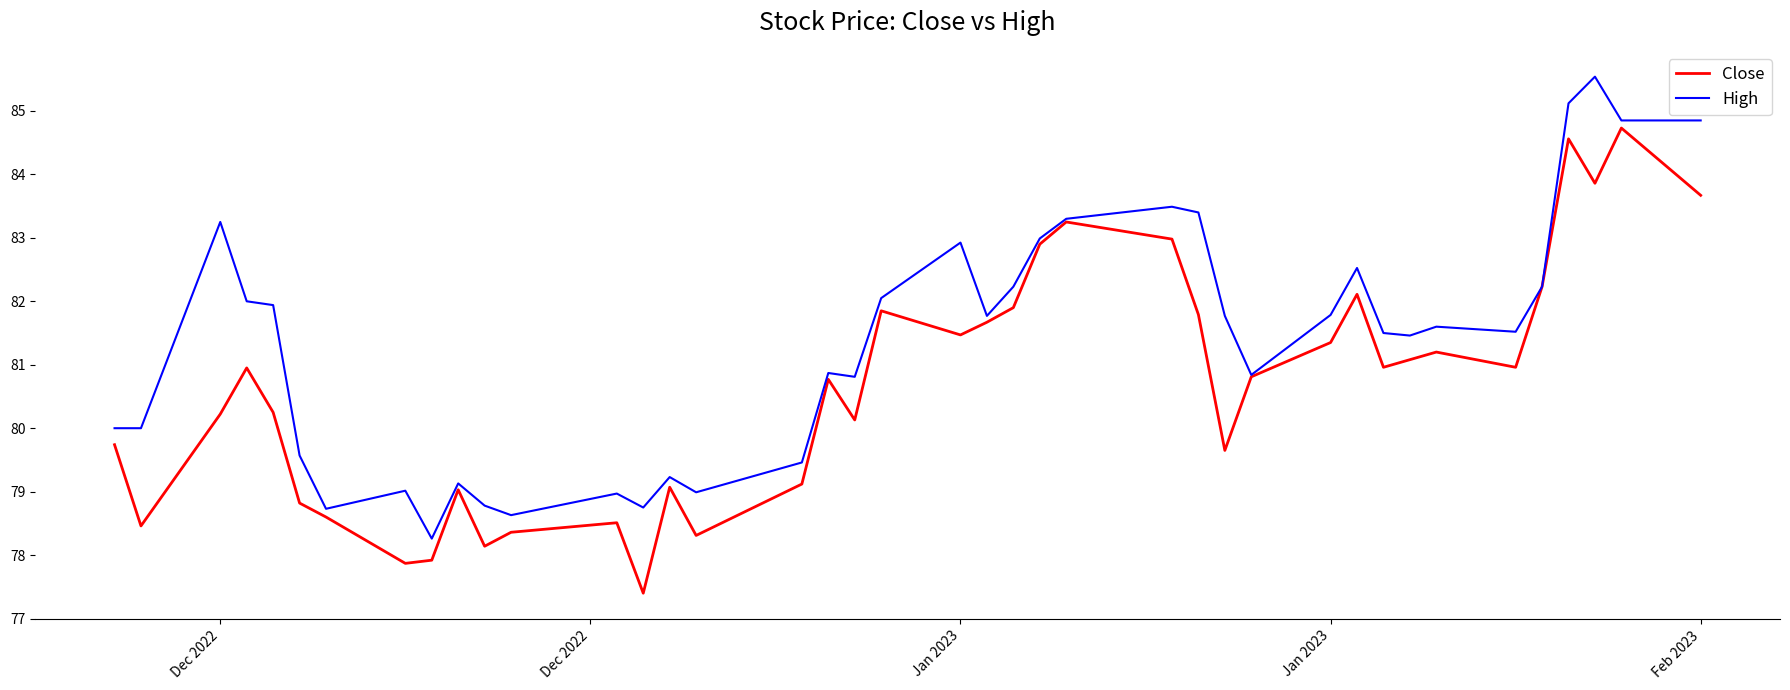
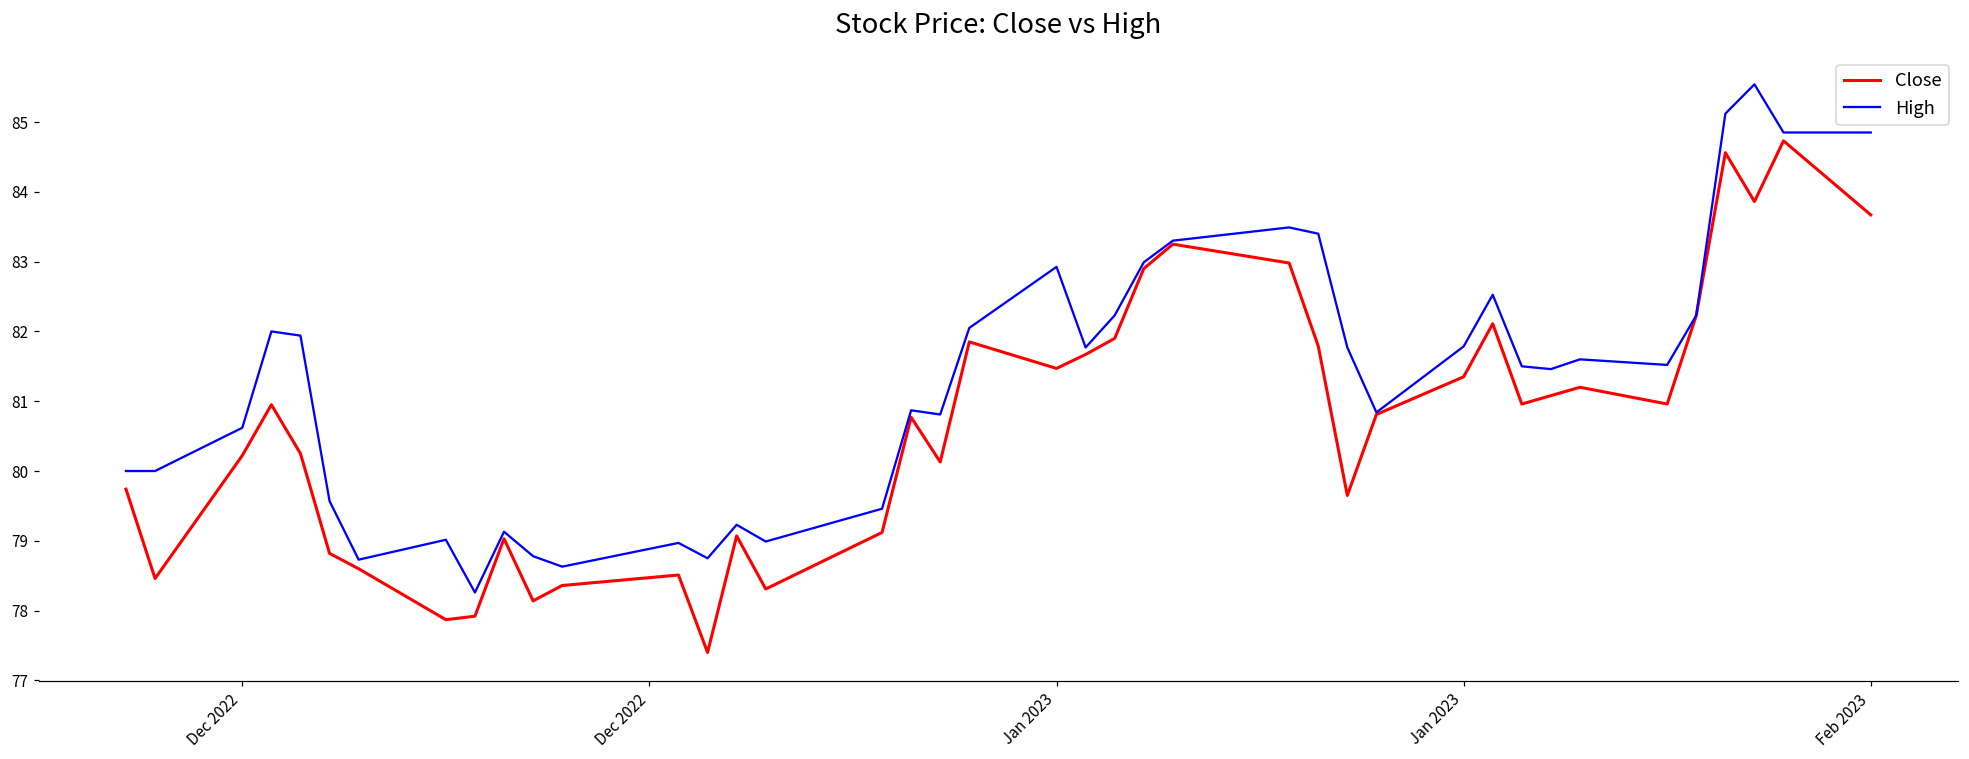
High, Dec 2022: 83.3 -> 80.6
